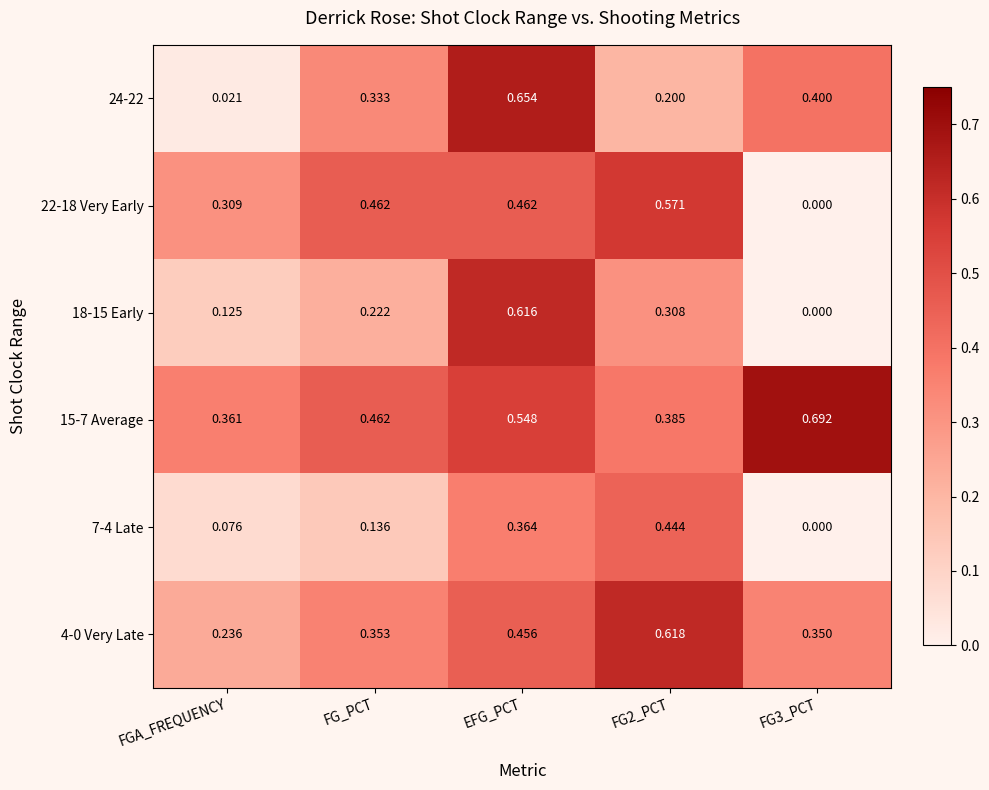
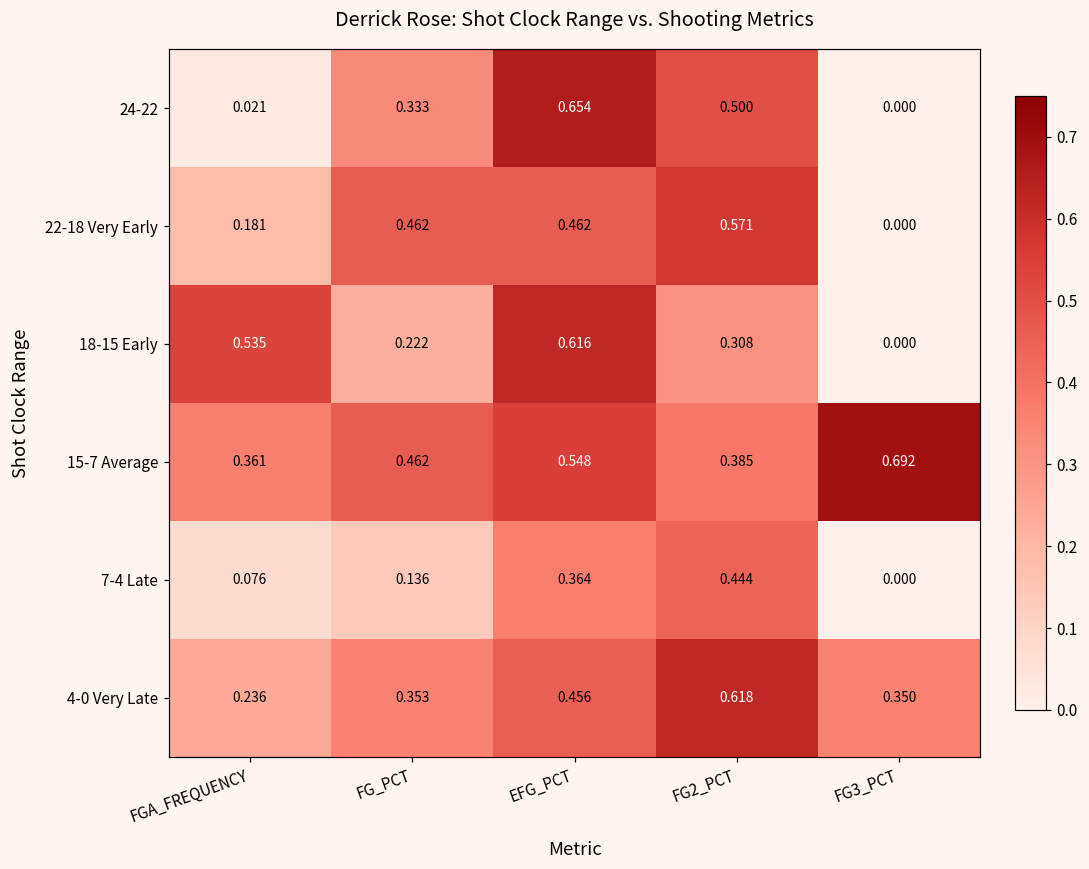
24-22, FG2_PCT: 0.200 -> 0.500
24-22, FG3_PCT: 0.400 -> 0.000
22-18 Very Early, FGA_FREQUENCY: 0.309 -> 0.181
18-15 Early, FGA_FREQUENCY: 0.125 -> 0.535
